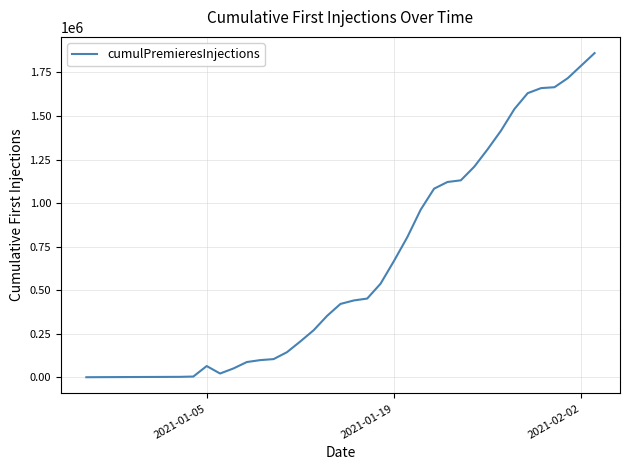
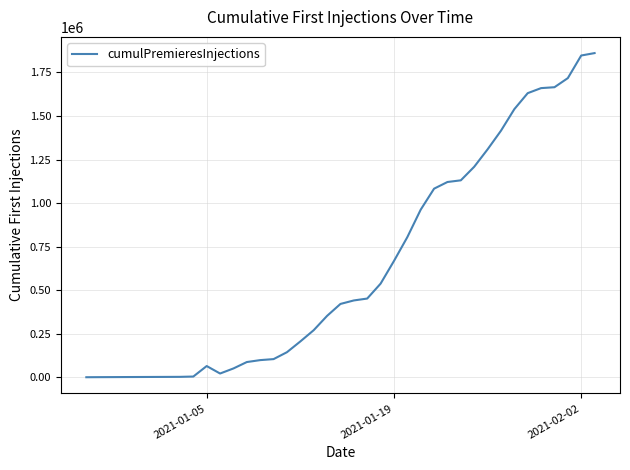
2021-02-02: 1790000 -> 1850000
